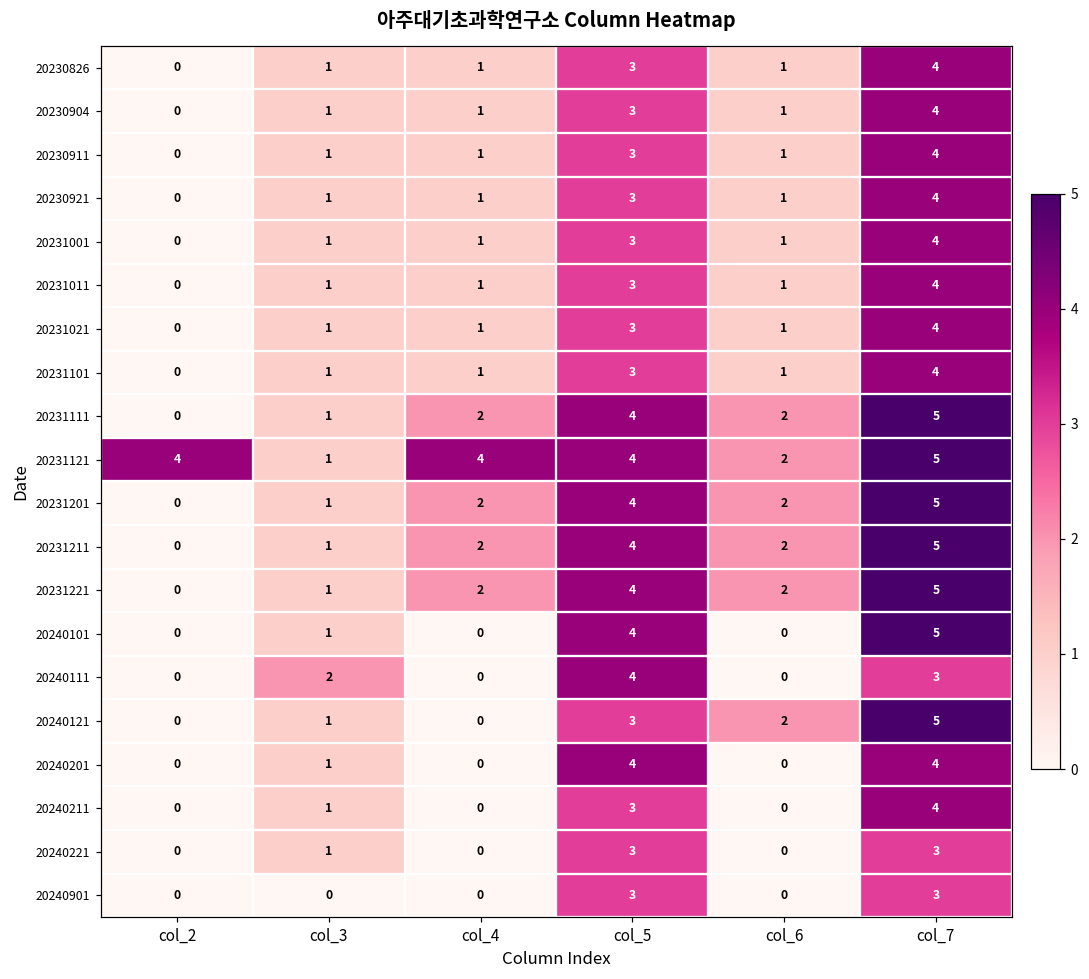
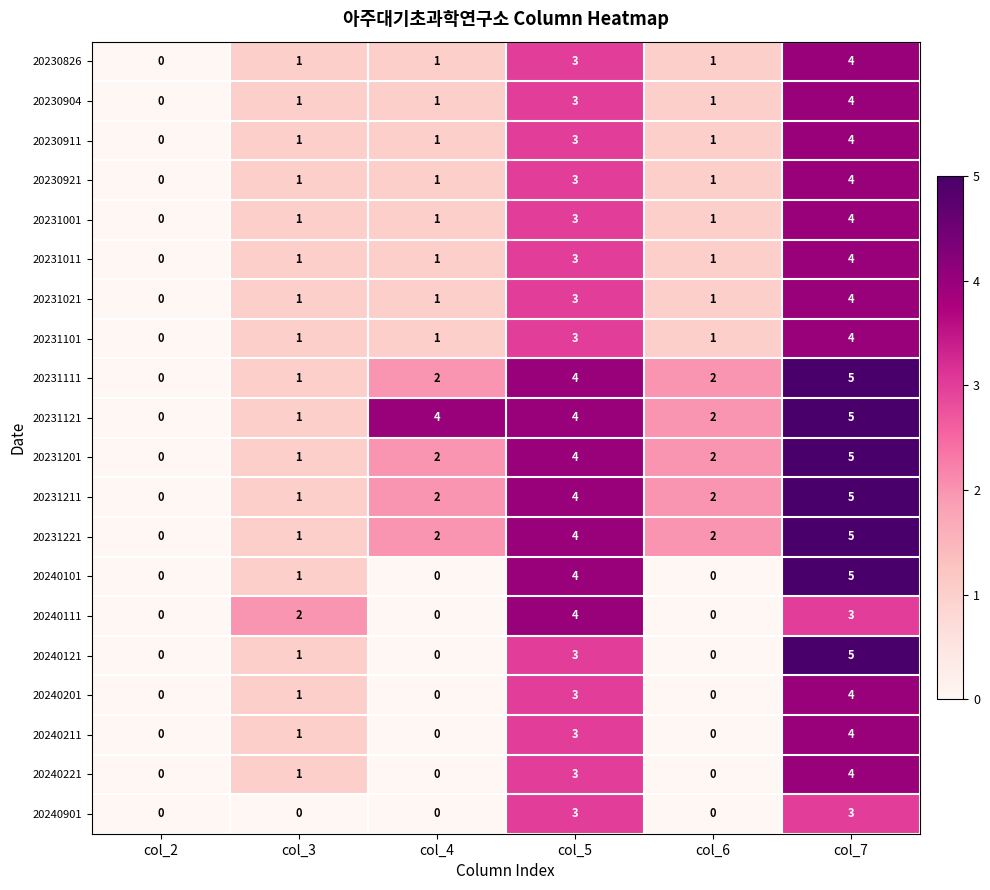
20231121, col_2: 4 -> 0
20240121, col_6: 2 -> 0
20240201, col_5: 4 -> 3
20240221, col_7: 3 -> 4
